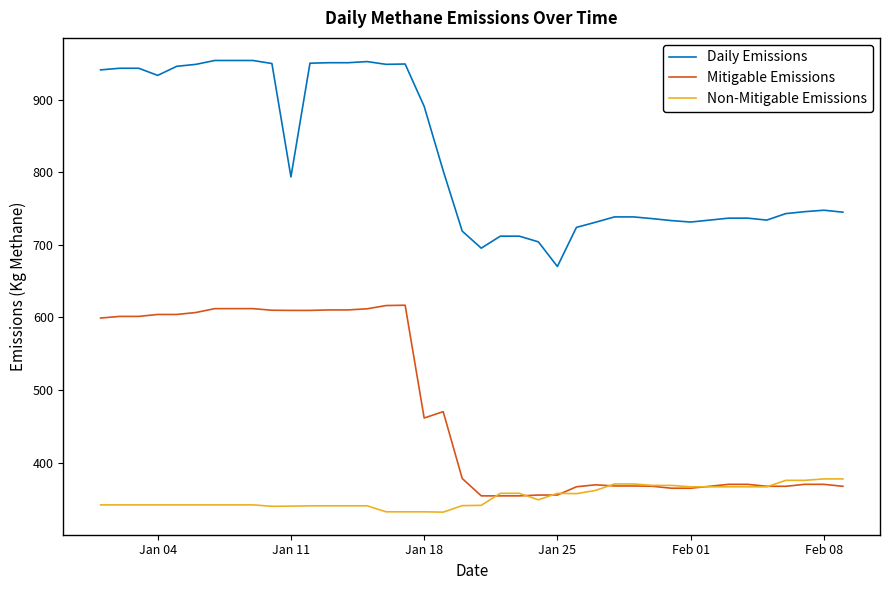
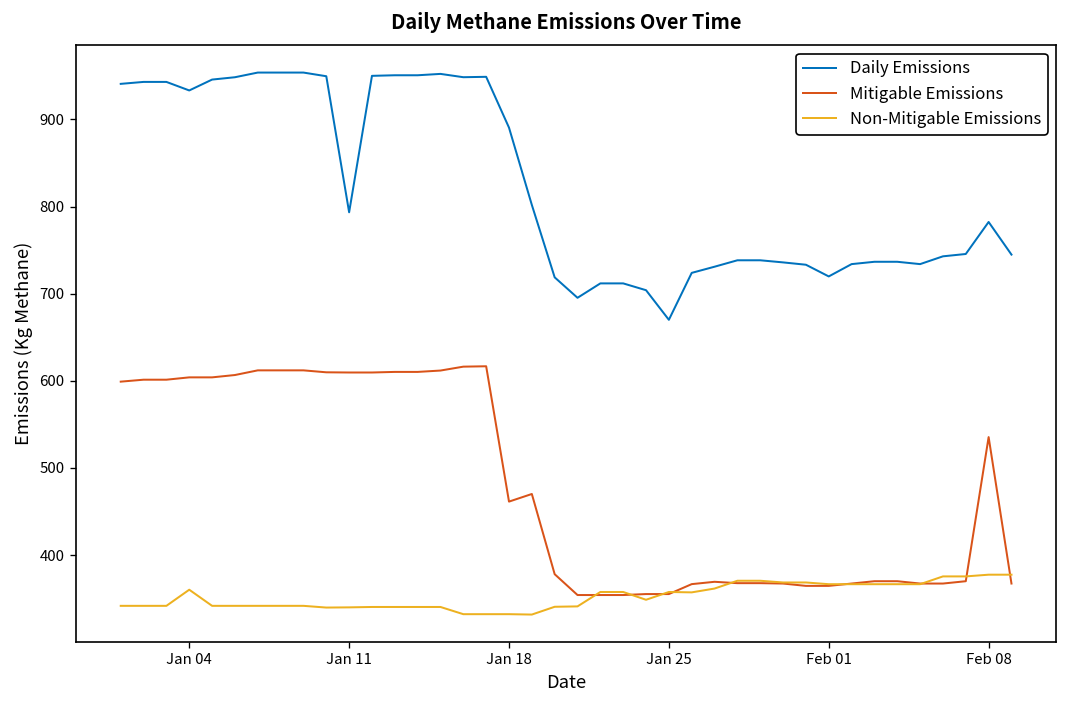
Non-Mitigable Emissions, Jan 04: 340 -> 360
Daily Emissions, Feb 01: 730 -> 720
Daily Emissions, Feb 08: 750 -> 780
Mitigable Emissions, Feb 08: 370 -> 540
